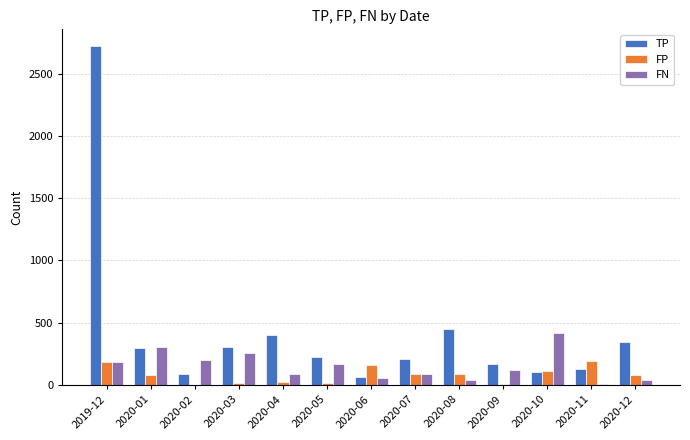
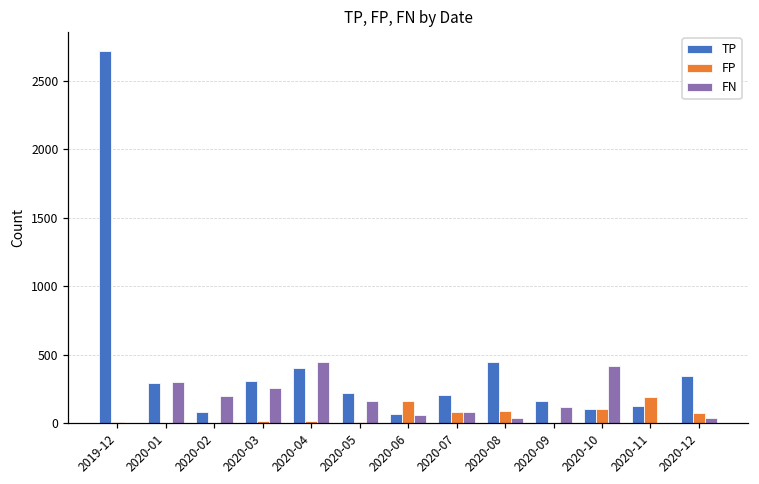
FP, 2019-12: 180 -> 10
FN, 2019-12: 180 -> 0
FP, 2020-01: 80 -> 0
FN, 2020-04: 90 -> 450
